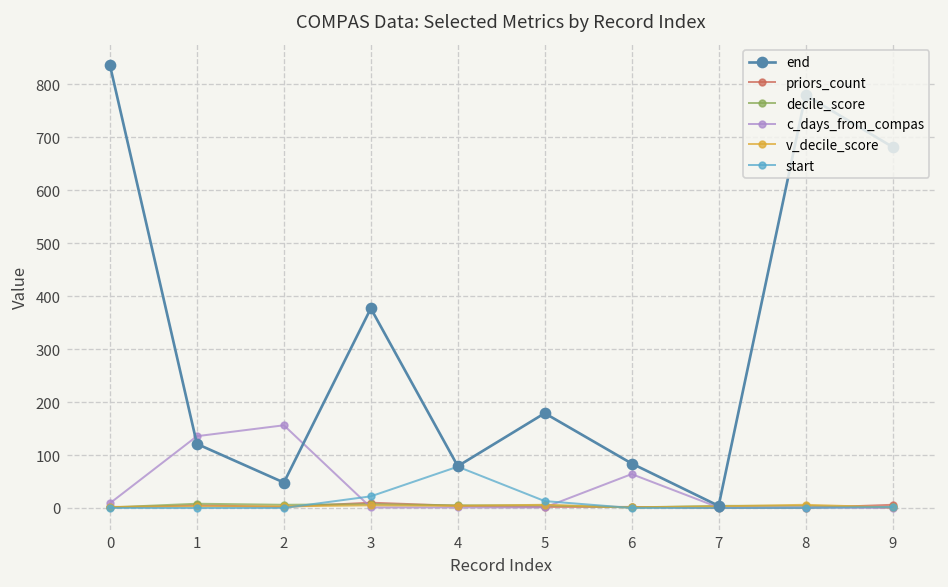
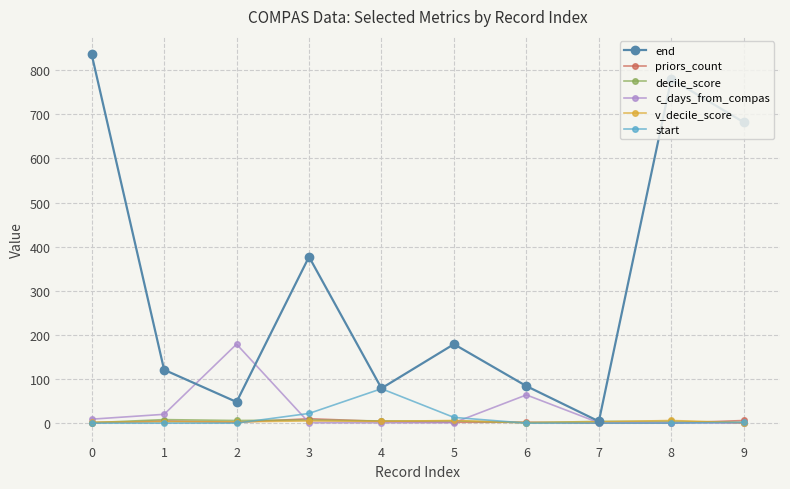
c_days_from_compas, 1: 140 -> 20
c_days_from_compas, 2: 160 -> 180
